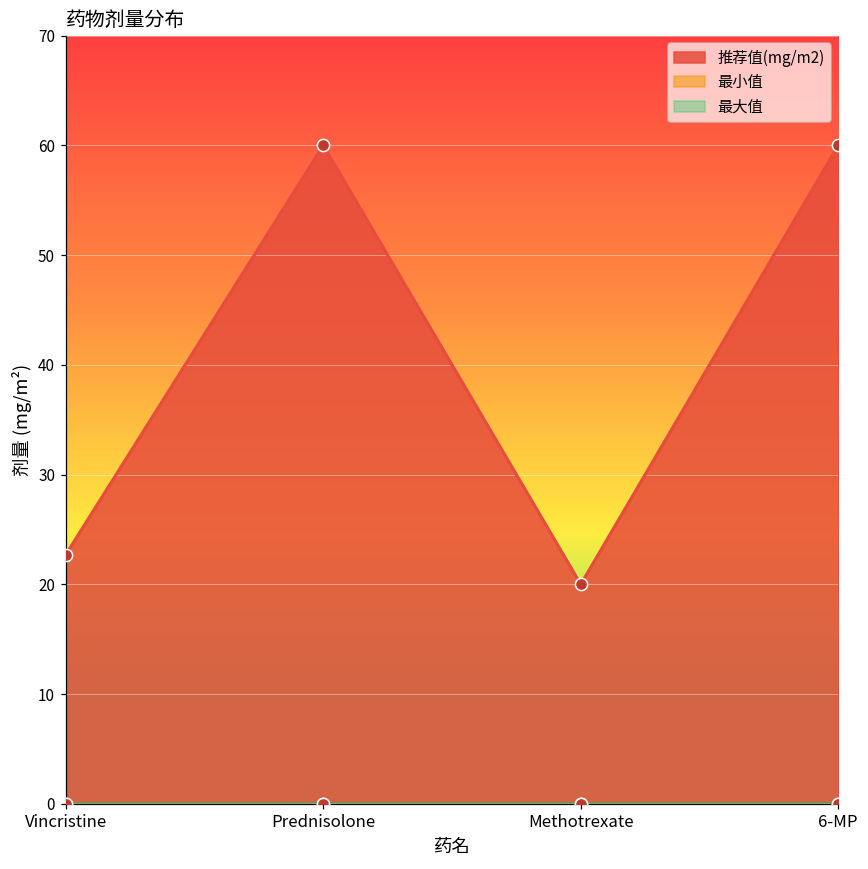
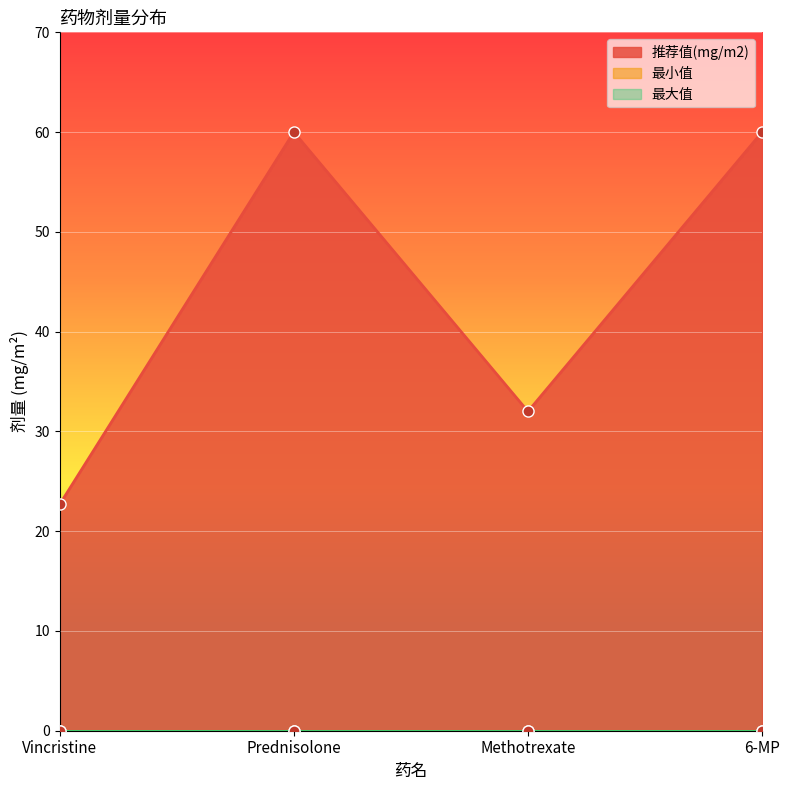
推荐值(mg/m2), Methotrexate: 20 -> 32
